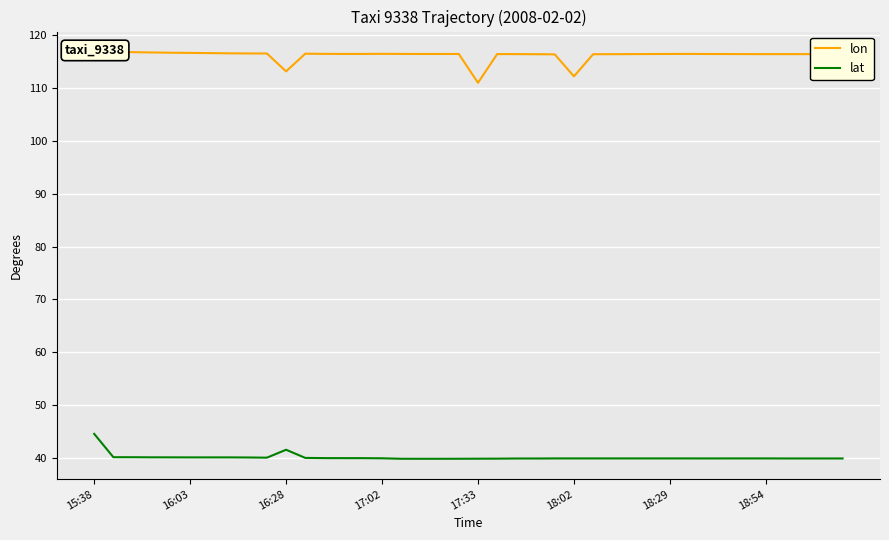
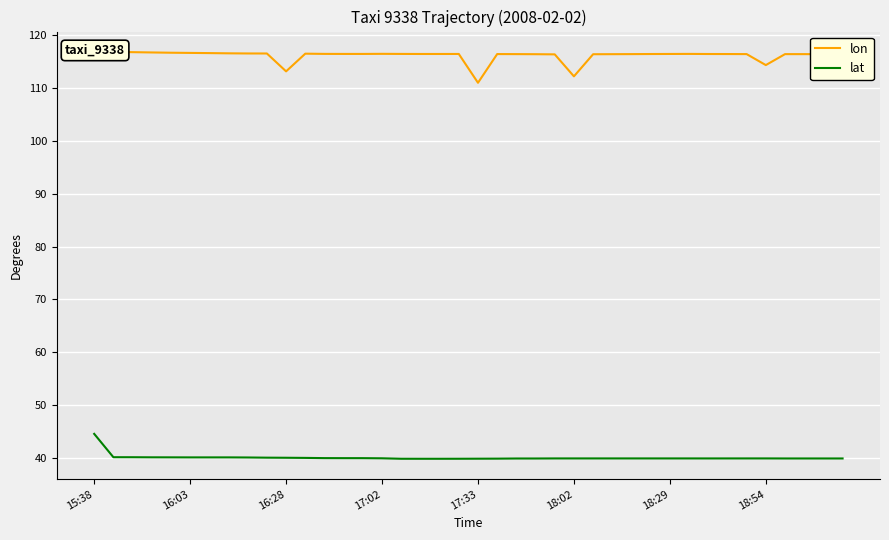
lat, 16:28: 42 -> 40
lon, 18:54: 116 -> 114
